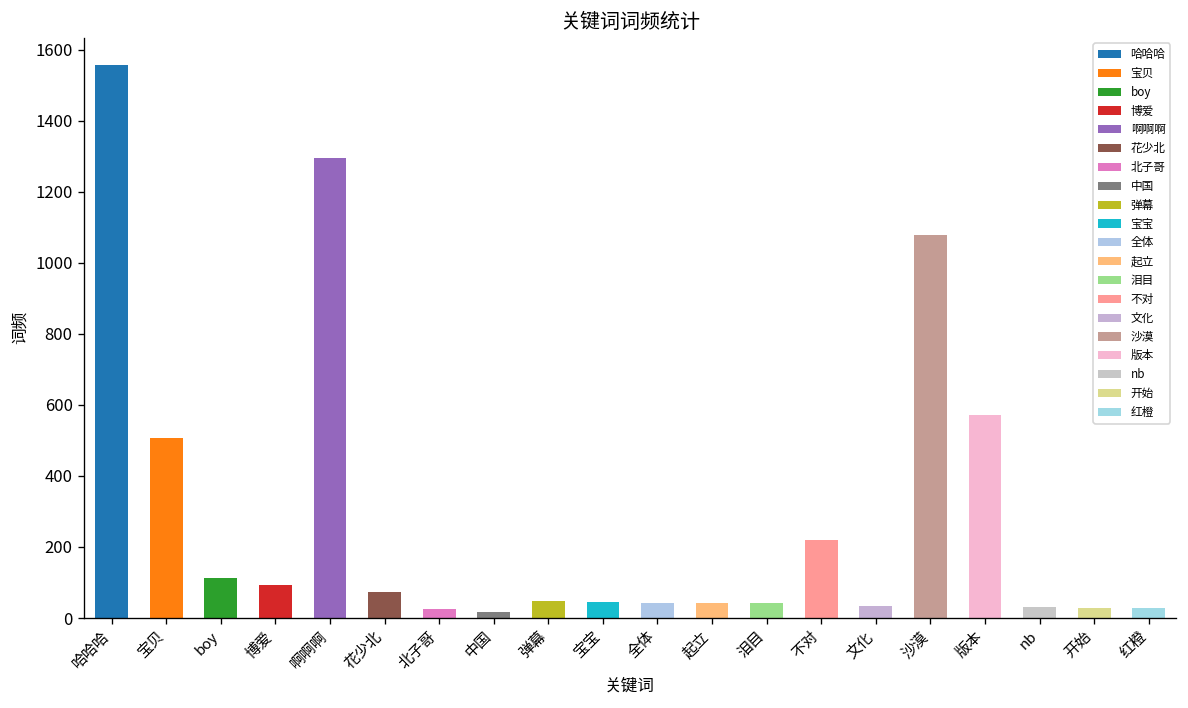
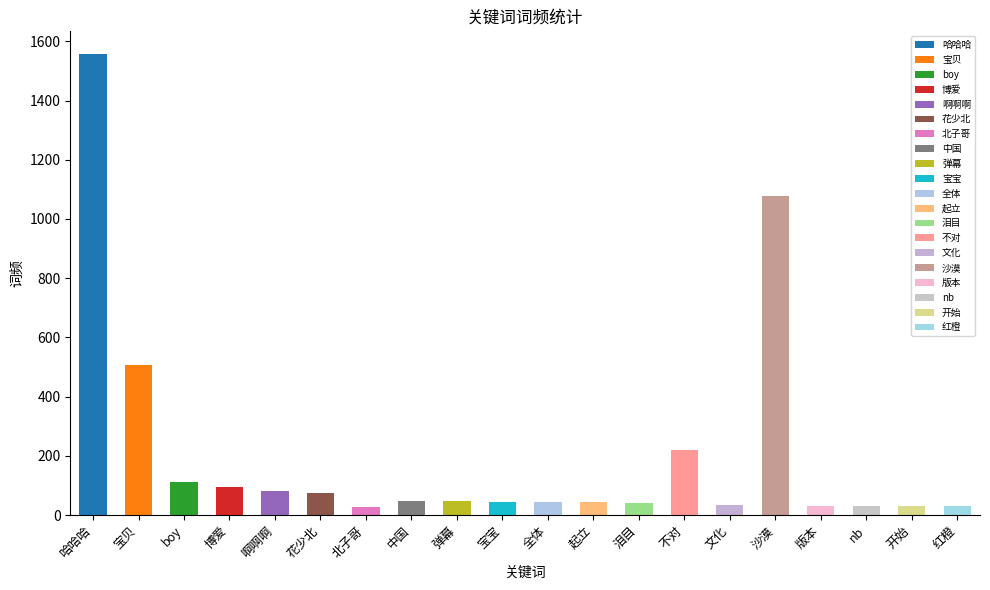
啊啊啊: 1300 -> 80
中国: 20 -> 50
版本: 570 -> 30
